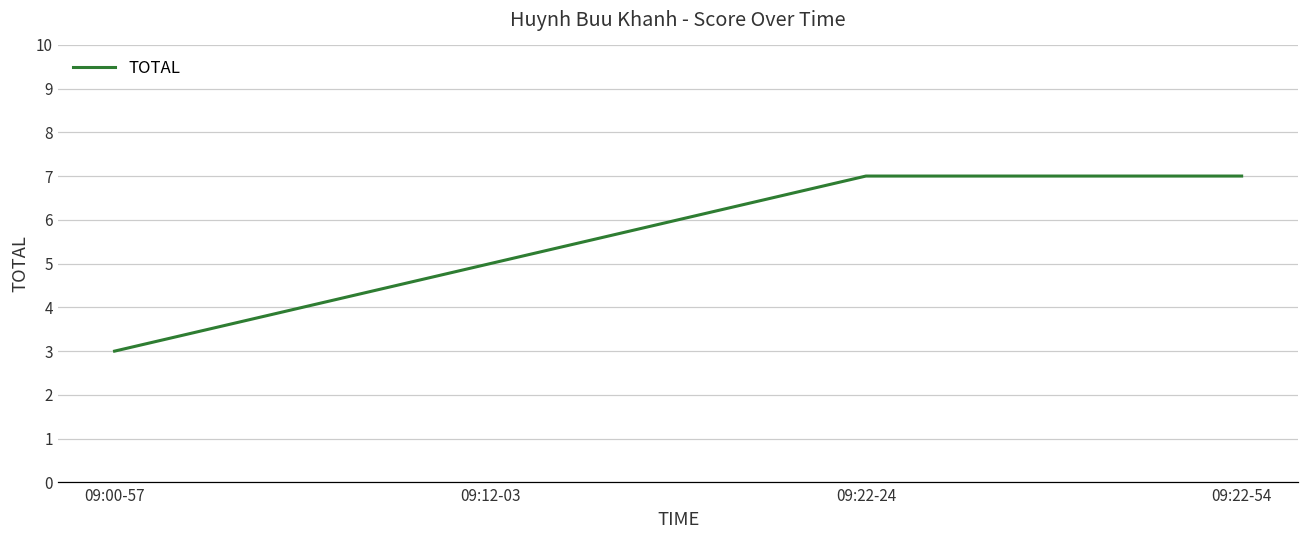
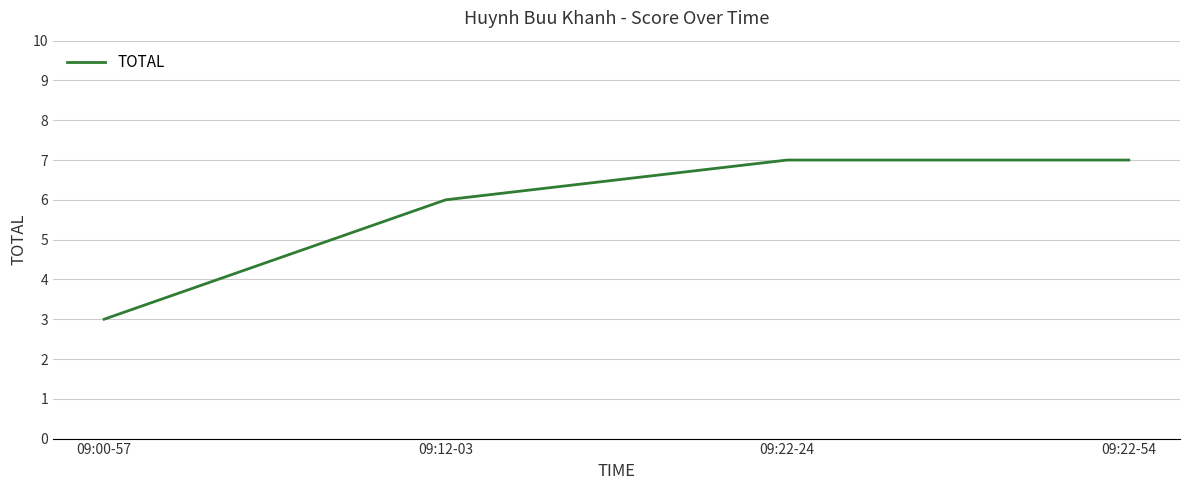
09:12-03: 5 -> 6
